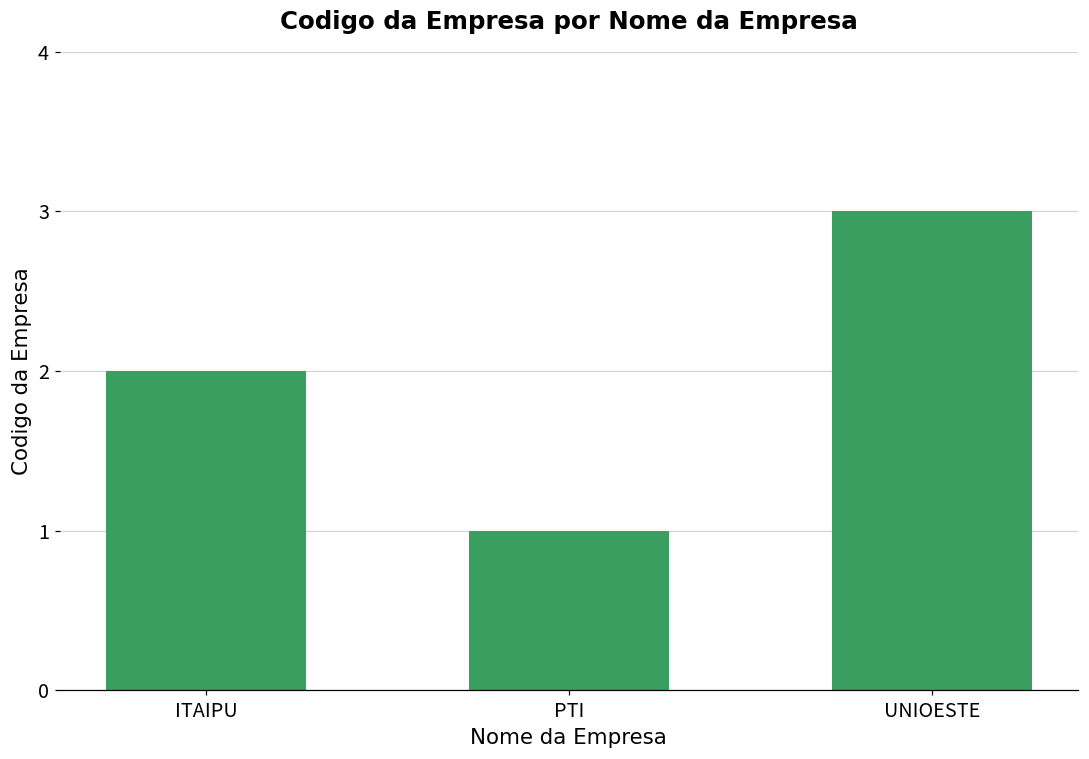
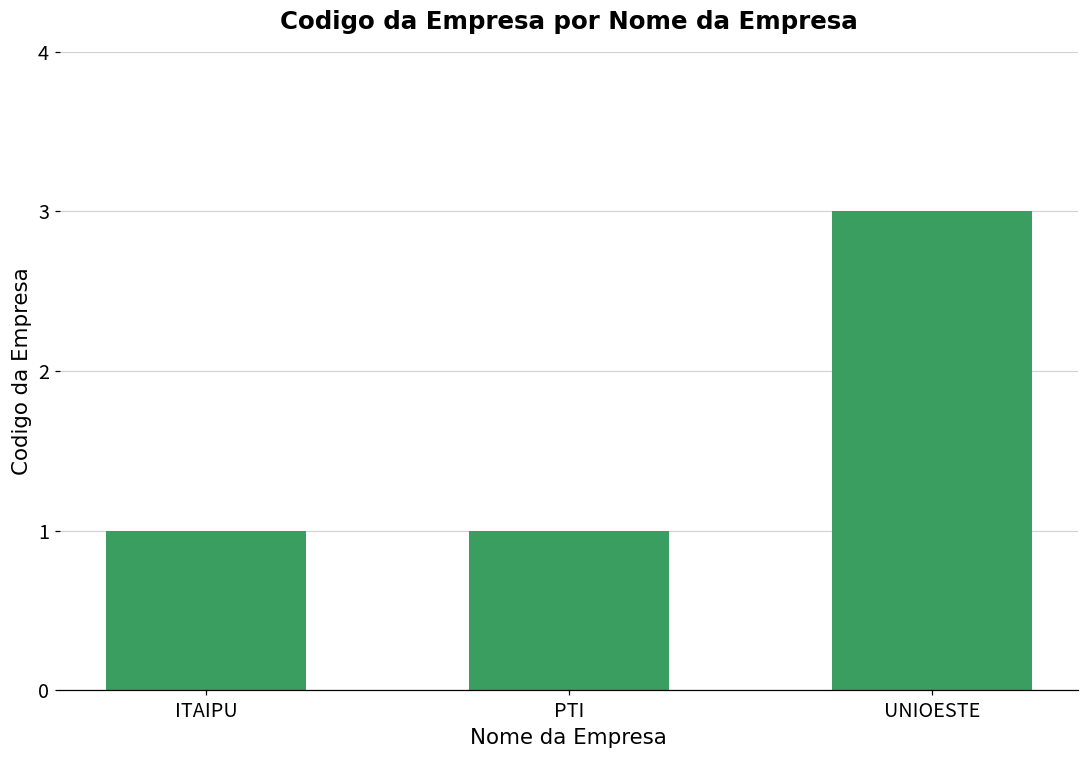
ITAIPU: 2 -> 1
